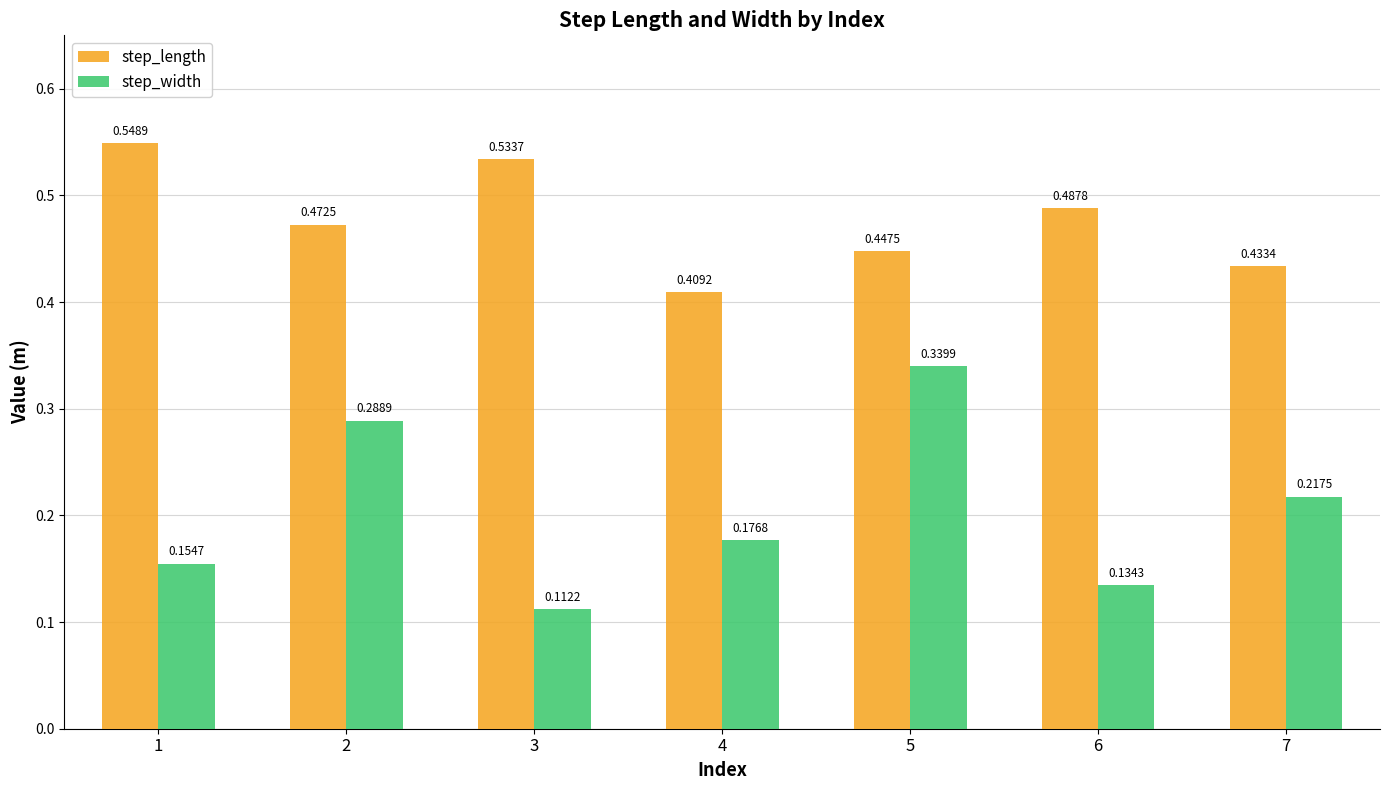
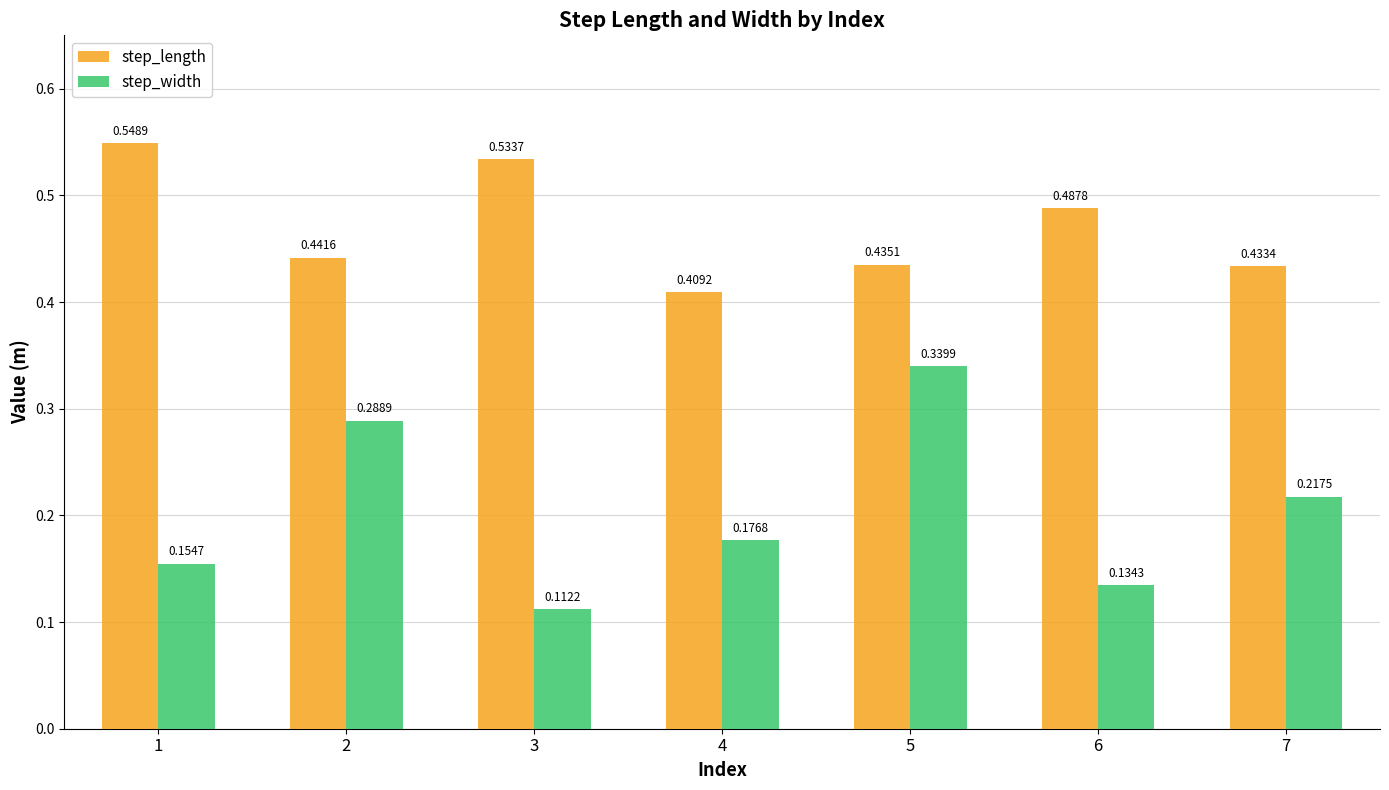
step_length, 2: 0.4725 -> 0.4416
step_length, 5: 0.4475 -> 0.4351
